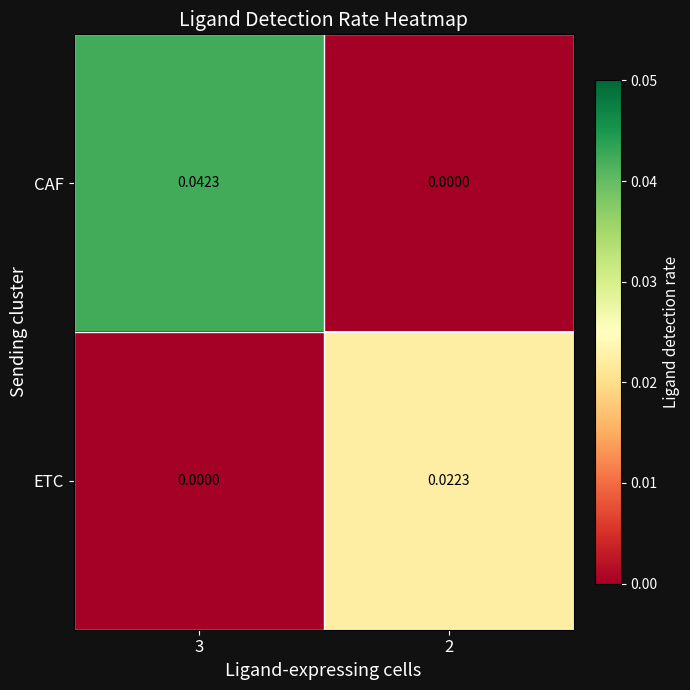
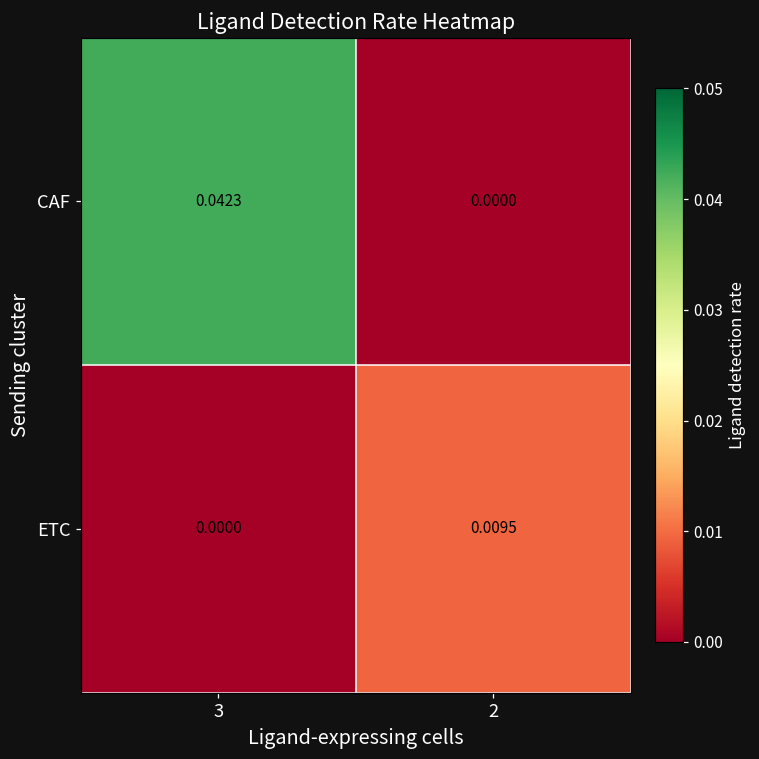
ETC, 2: 0.0223 -> 0.0095
